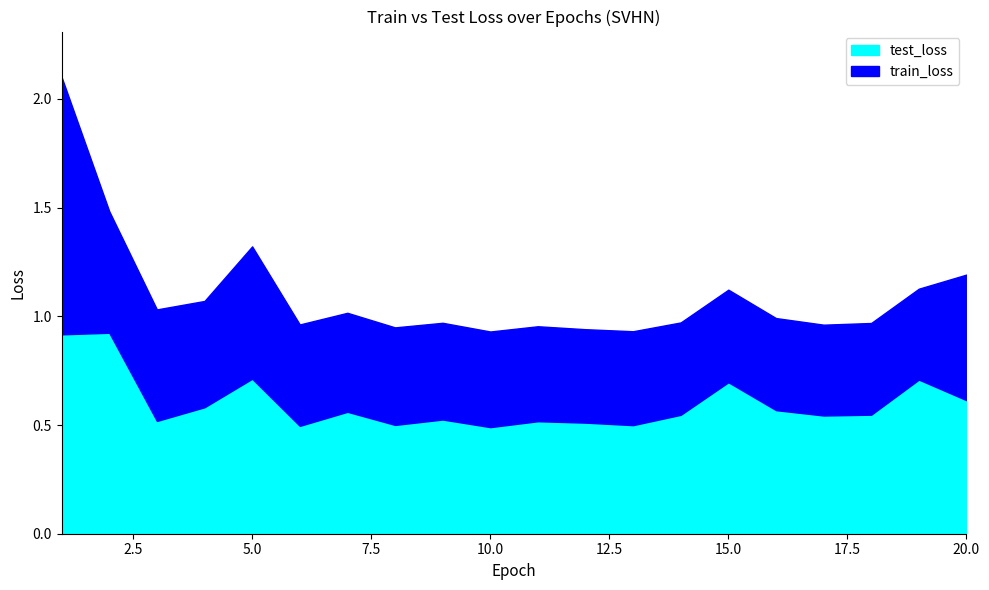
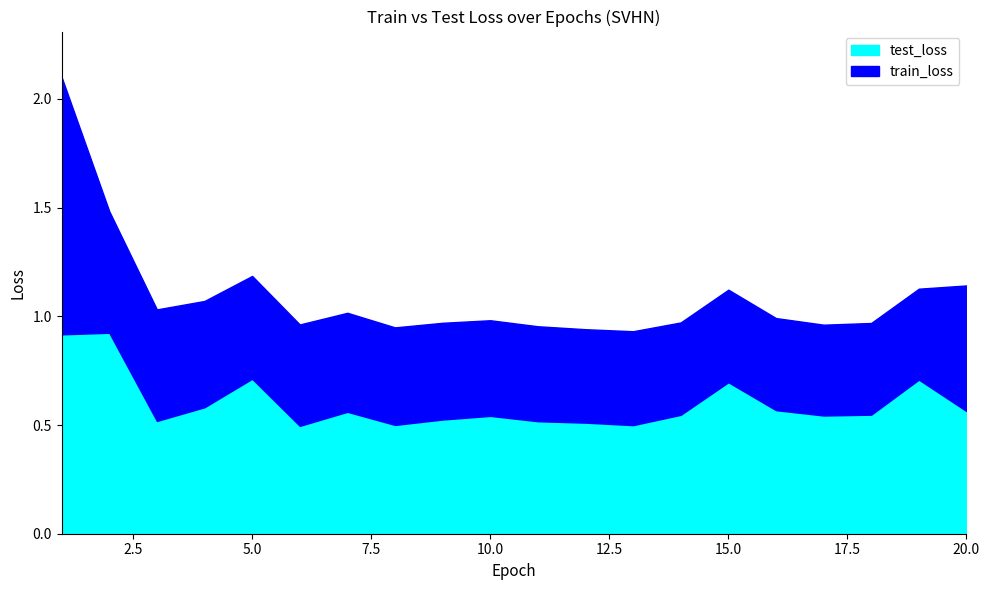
train_loss, 5.0: 0.61 -> 0.47
test_loss, 10.0: 0.49 -> 0.54
test_loss, 20.0: 0.61 -> 0.56
